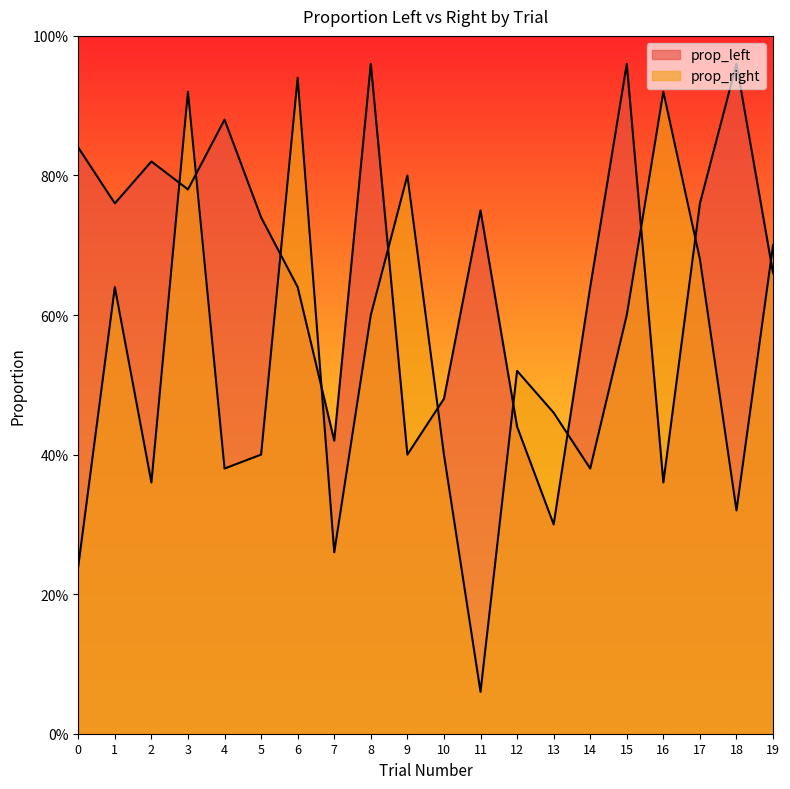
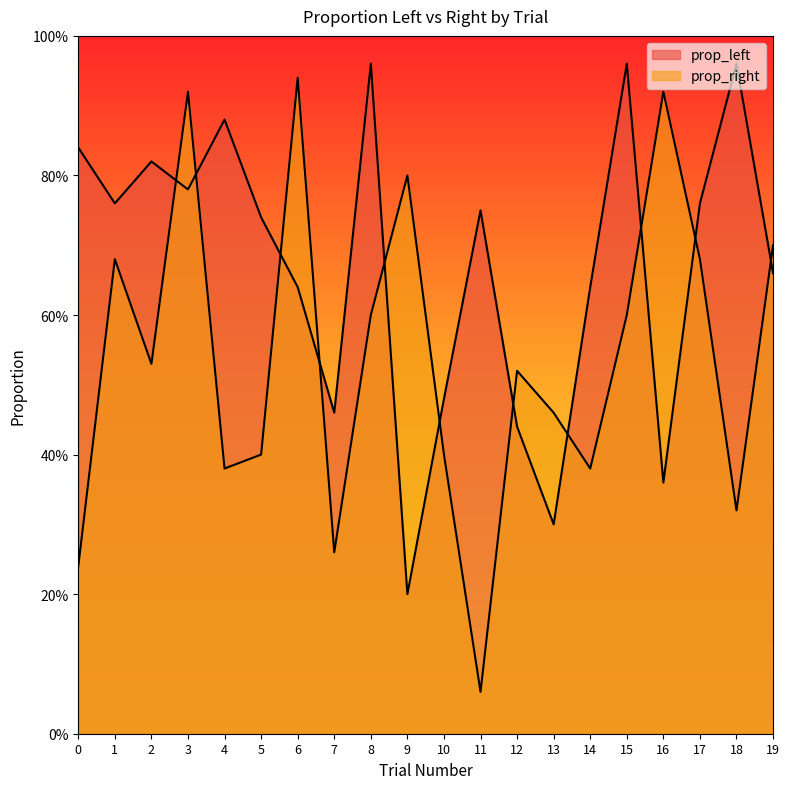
prop_right, 1: 64% -> 68%
prop_right, 2: 36% -> 53%
prop_left, 7: 42% -> 46%
prop_left, 9: 40% -> 20%
